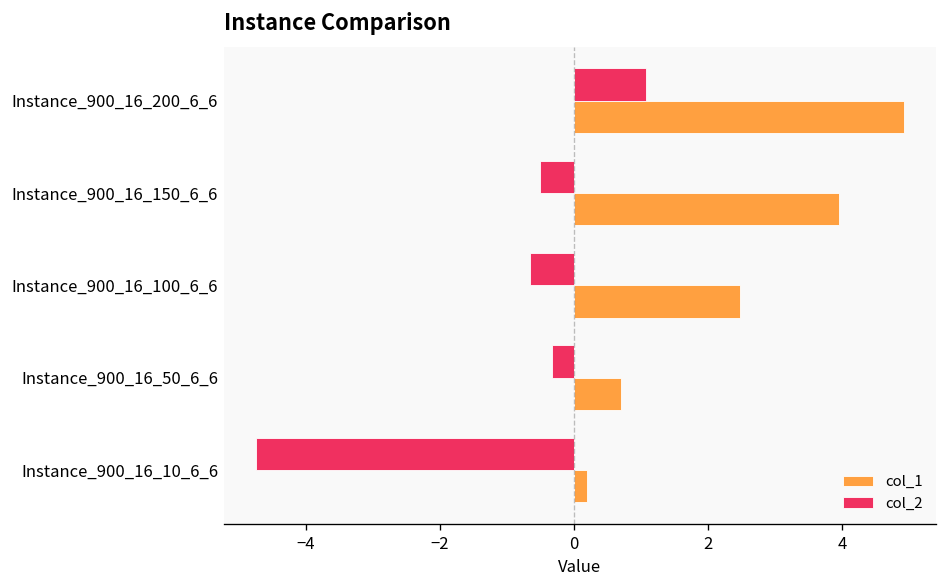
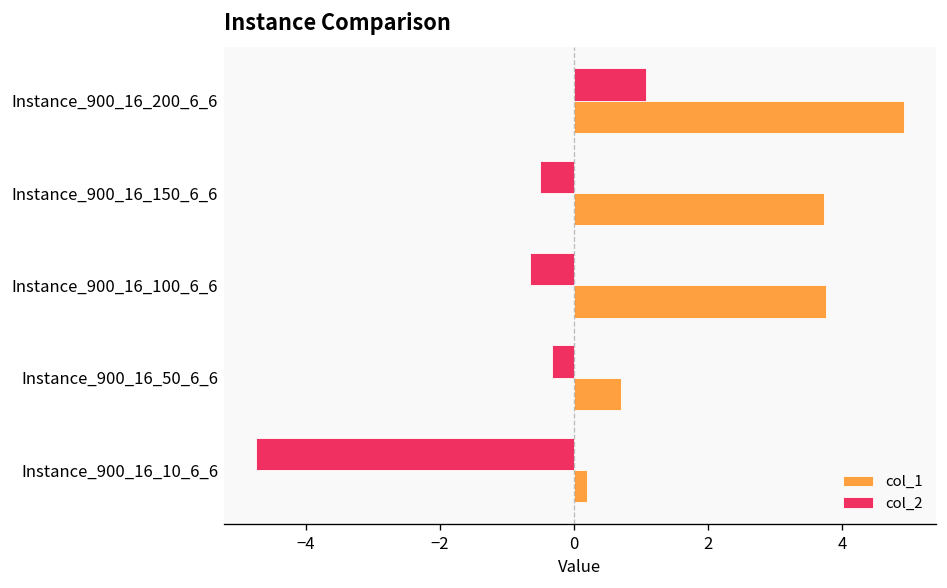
col_1, Instance_900_16_150_6_6: 4.0 -> 3.7
col_1, Instance_900_16_100_6_6: 2.5 -> 3.8
